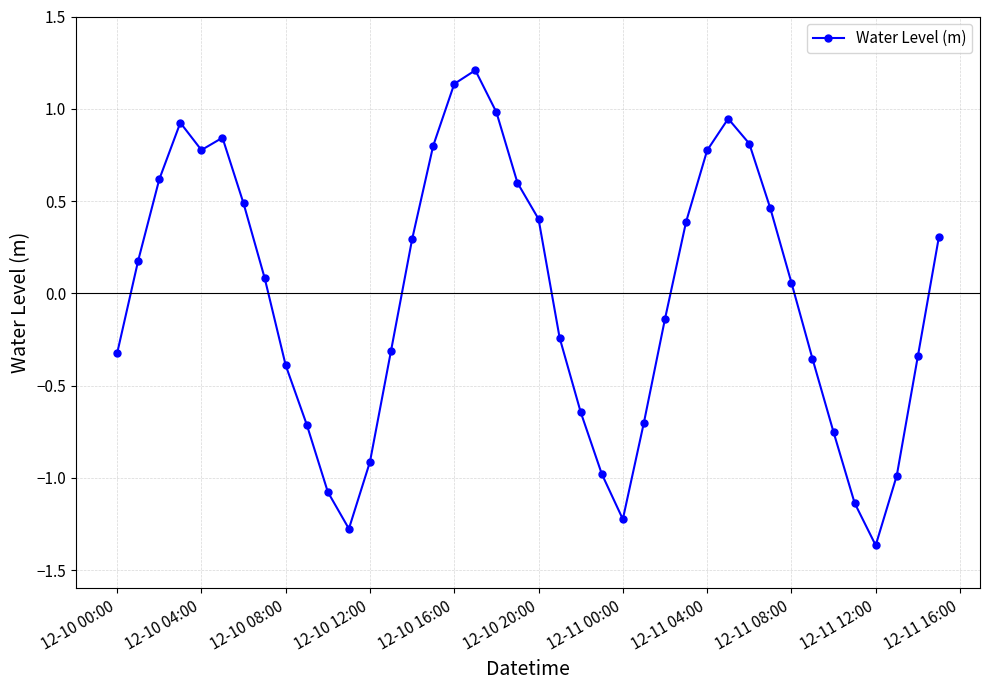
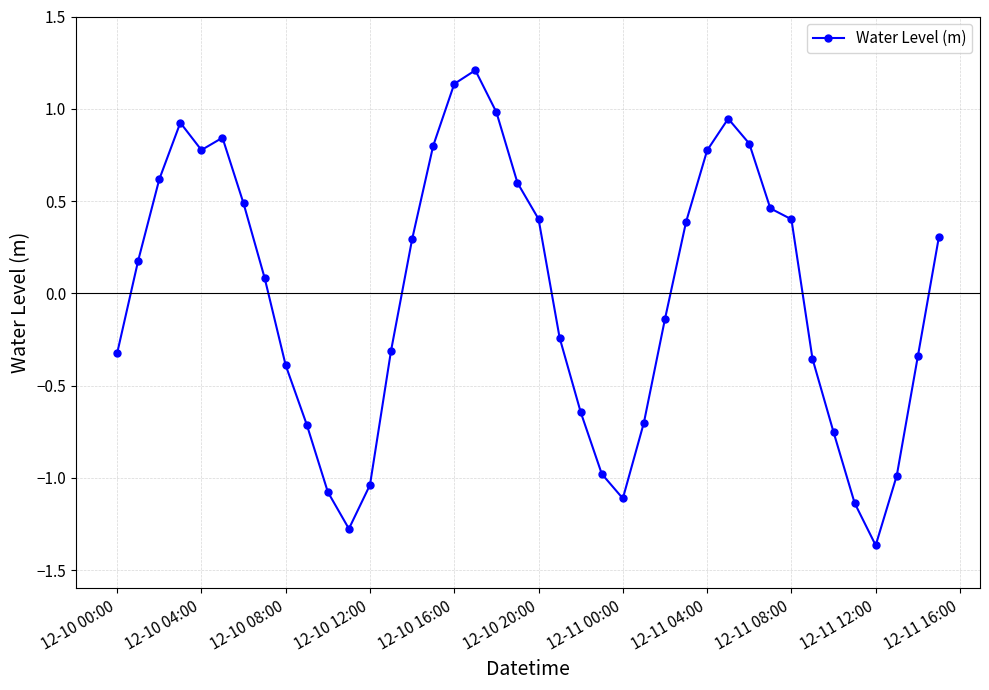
12-10 12:00: -0.91 -> -1.04
12-11 00:00: -1.22 -> -1.11
12-11 08:00: 0.06 -> 0.40
